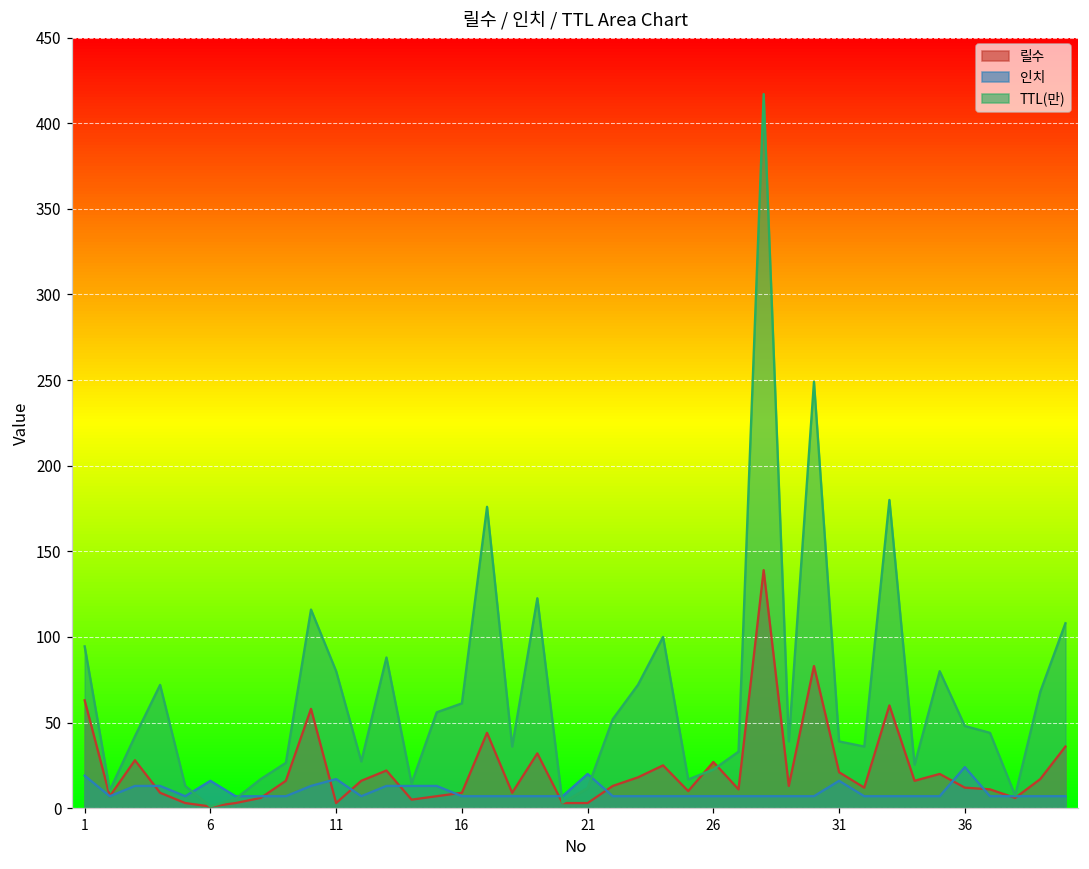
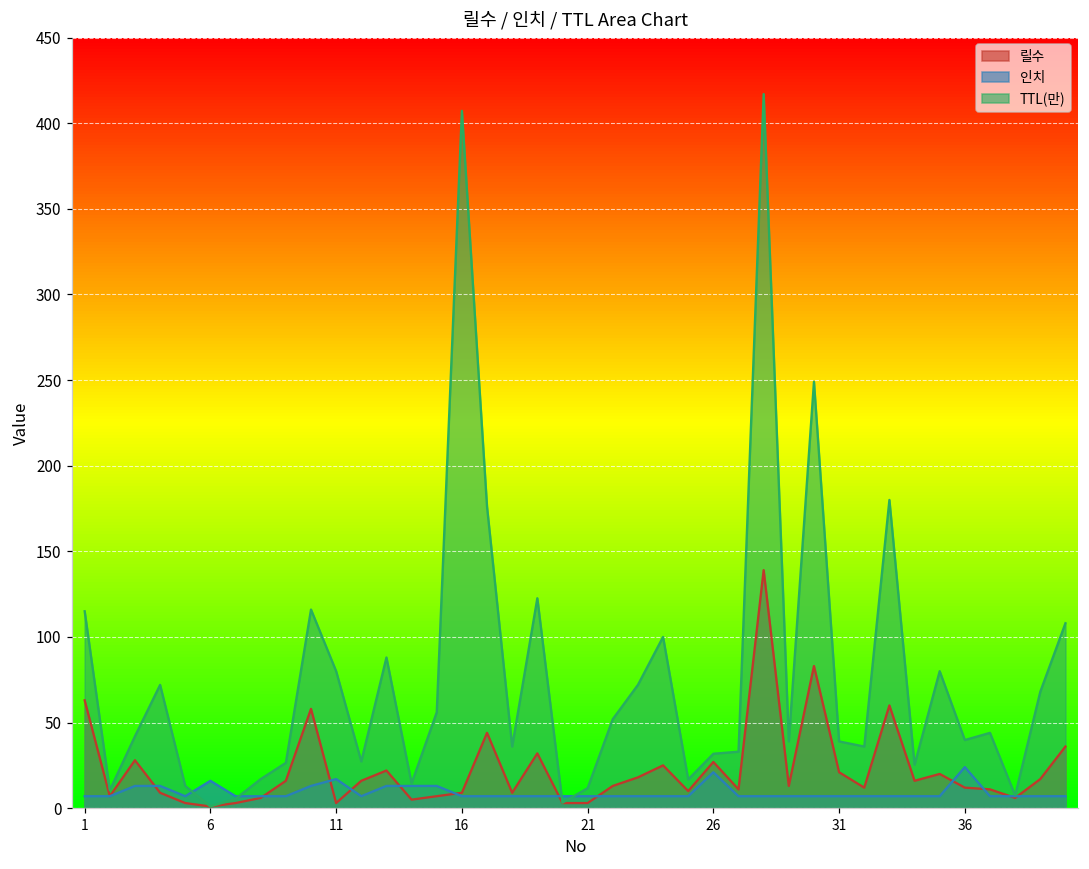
인치, 1: 19 -> 7
TTL(만), 1: 95 -> 115
TTL(만), 16: 61 -> 407
인치, 21: 20 -> 7
인치, 26: 7 -> 21
TTL(만), 26: 23 -> 32
인치, 31: 16 -> 7
TTL(만), 36: 48 -> 40
